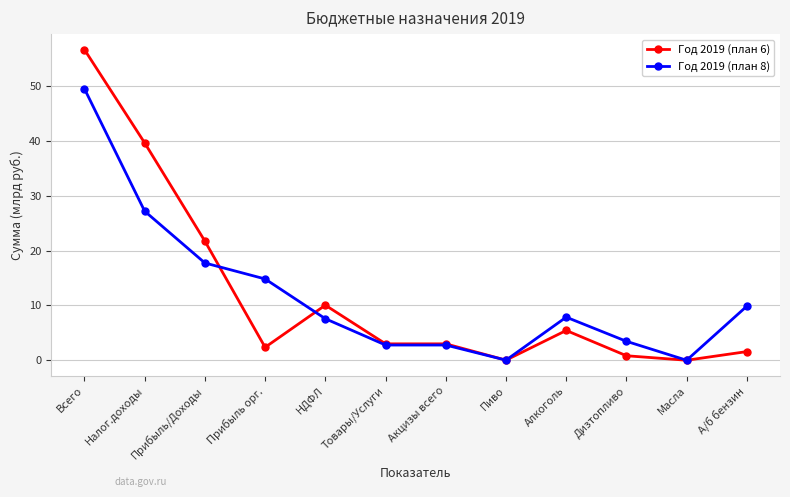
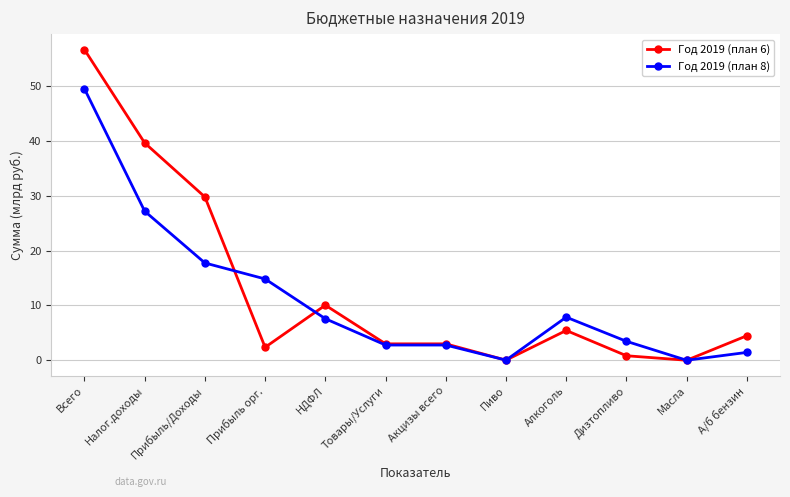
Год 2019 (план 6), Прибыль/Доходы: 22 -> 30
Год 2019 (план 6), А/б бензин: 2 -> 4
Год 2019 (план 8), А/б бензин: 10 -> 1
